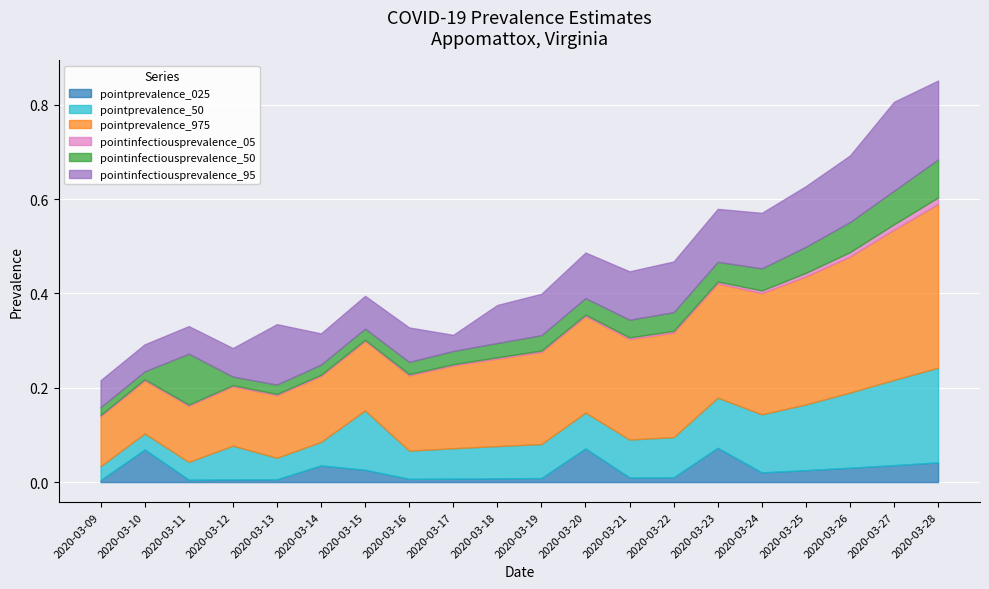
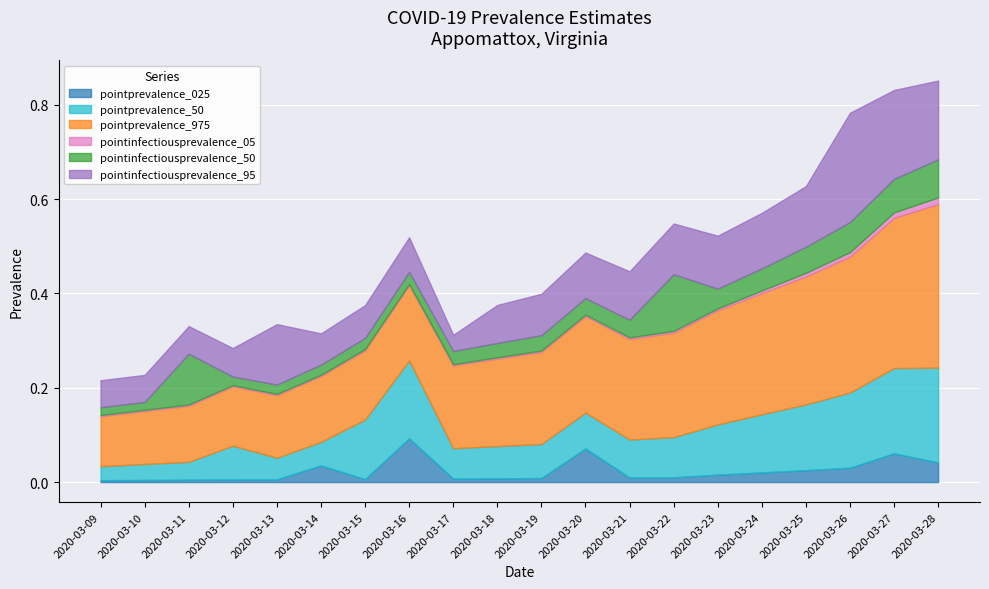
pointprevalence_025, 2020-03-10: 0.07 -> 0.00
pointprevalence_025, 2020-03-15: 0.03 -> 0.01
pointprevalence_025, 2020-03-16: 0.01 -> 0.09
pointprevalence_50, 2020-03-16: 0.06 -> 0.17
pointinfectiousprevalence_50, 2020-03-22: 0.04 -> 0.12
pointprevalence_025, 2020-03-23: 0.07 -> 0.02
pointinfectiousprevalence_95, 2020-03-26: 0.14 -> 0.23
pointprevalence_025, 2020-03-27: 0.04 -> 0.06
